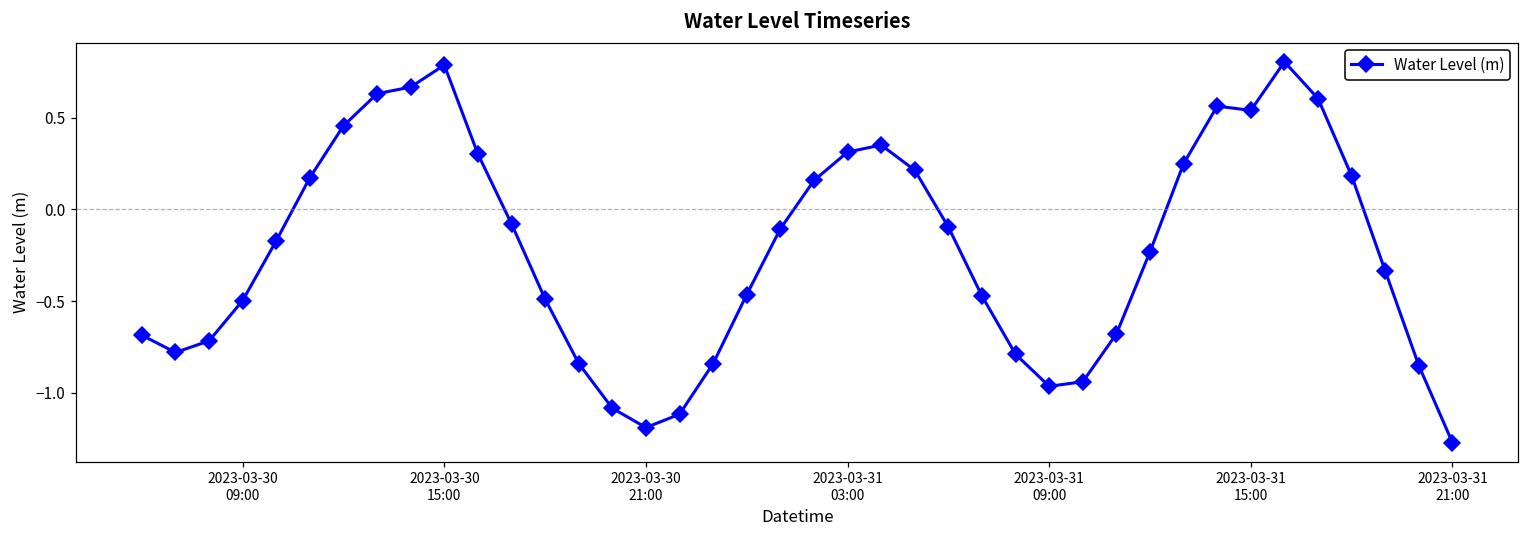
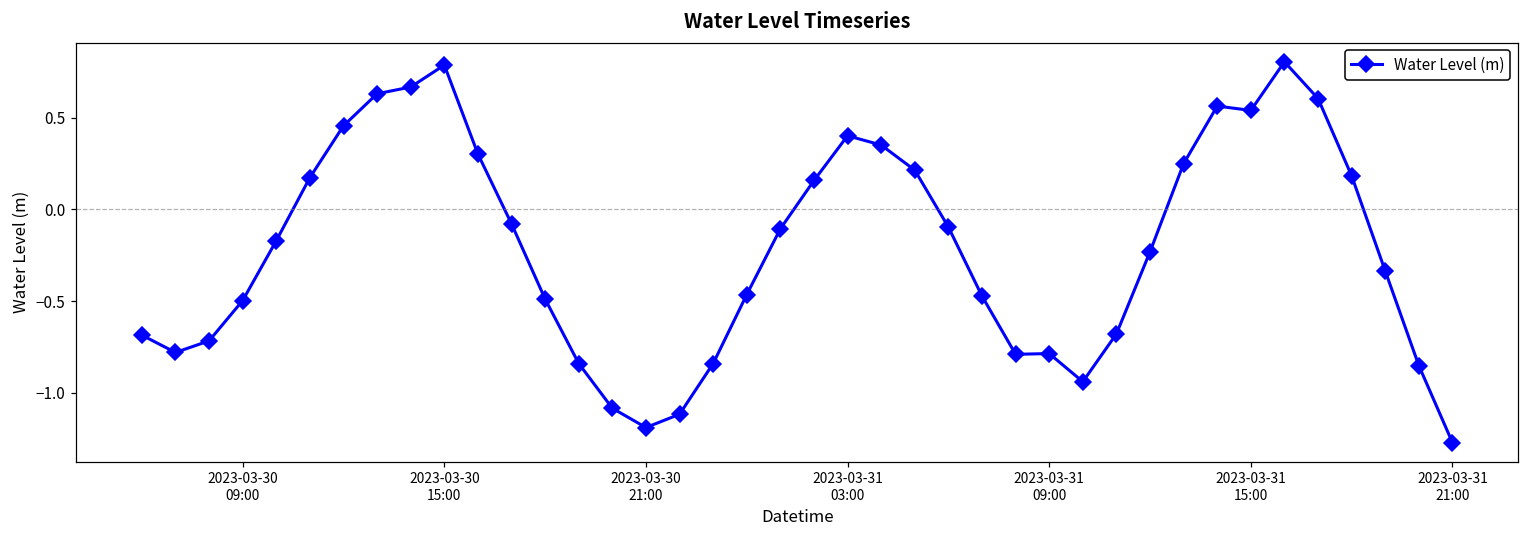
2023-03-31 03:00: 0.31 -> 0.40
2023-03-31 09:00: -0.97 -> -0.79
